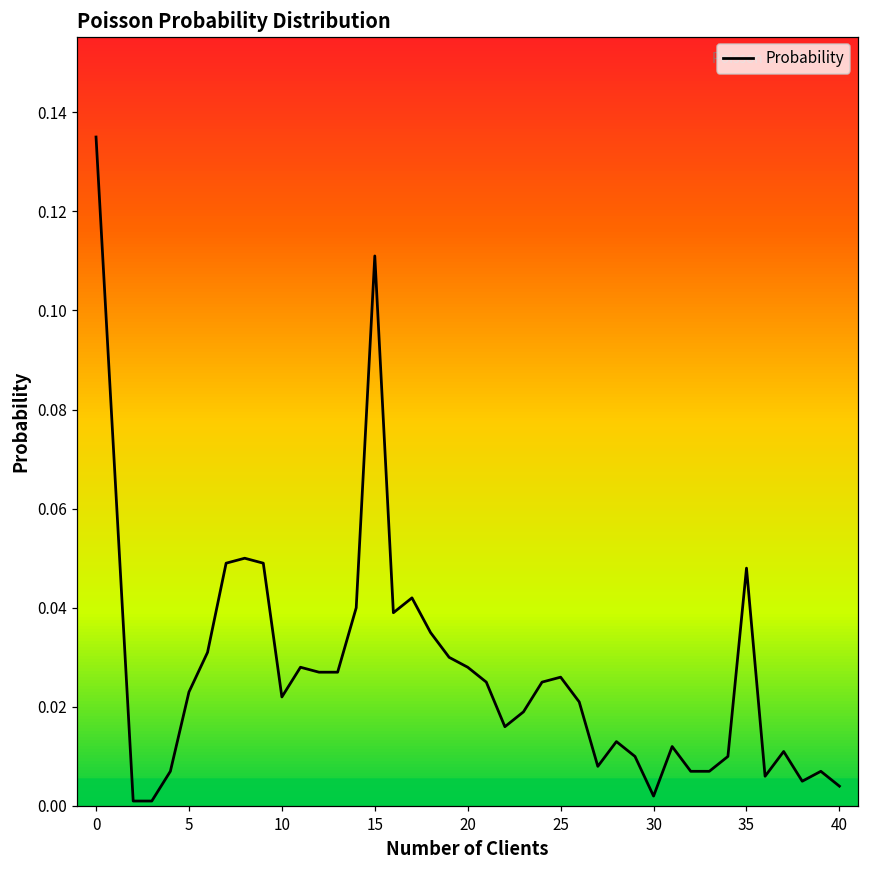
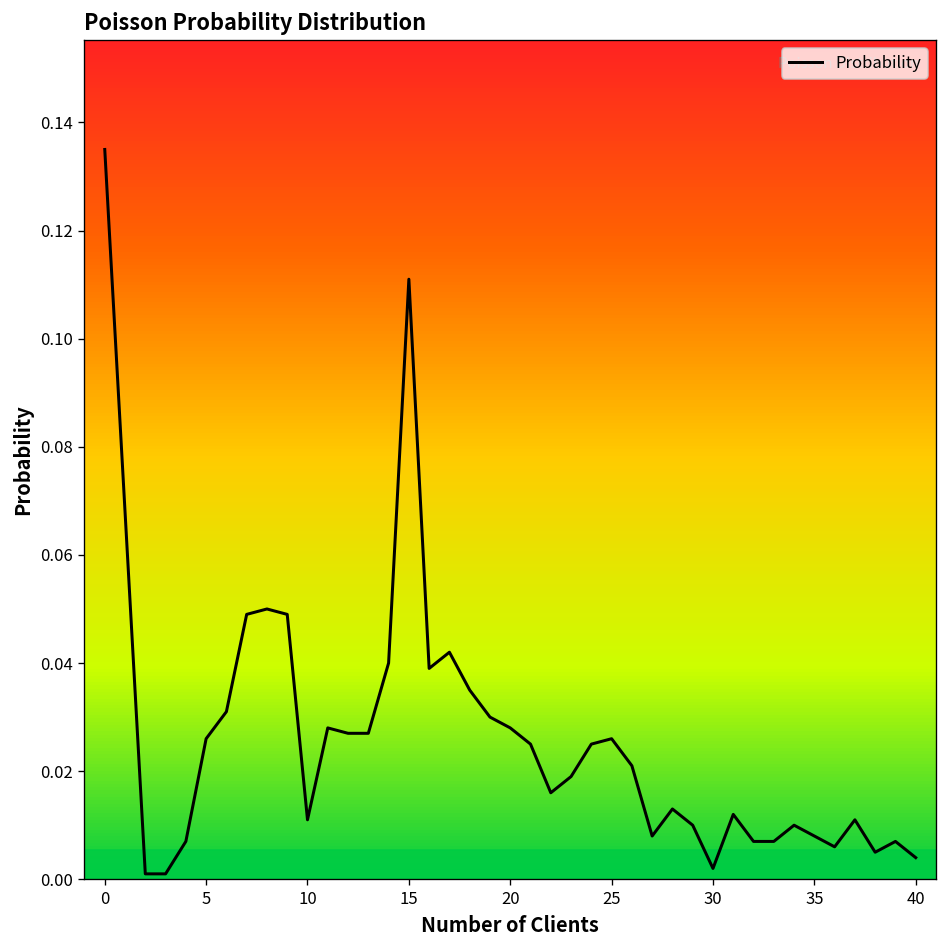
5: 0.023 -> 0.026
10: 0.022 -> 0.011
35: 0.048 -> 0.008
